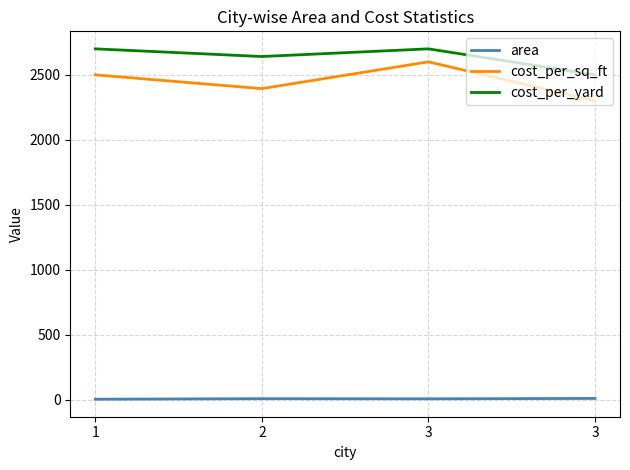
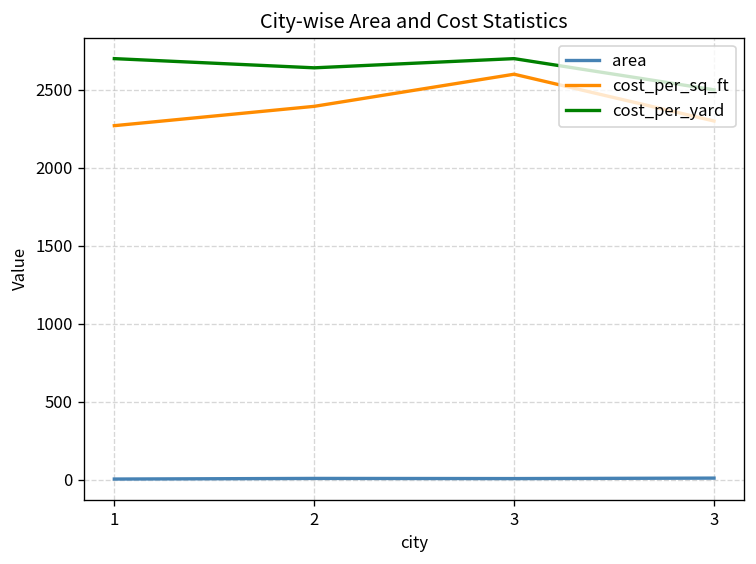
cost_per_sq_ft, 1: 2500 -> 2270
